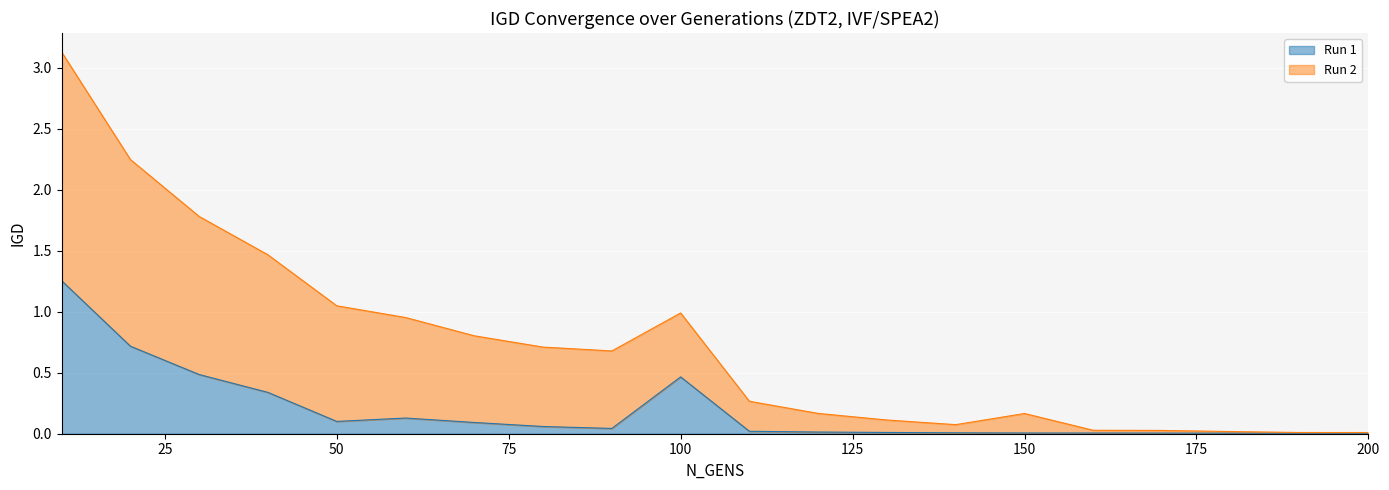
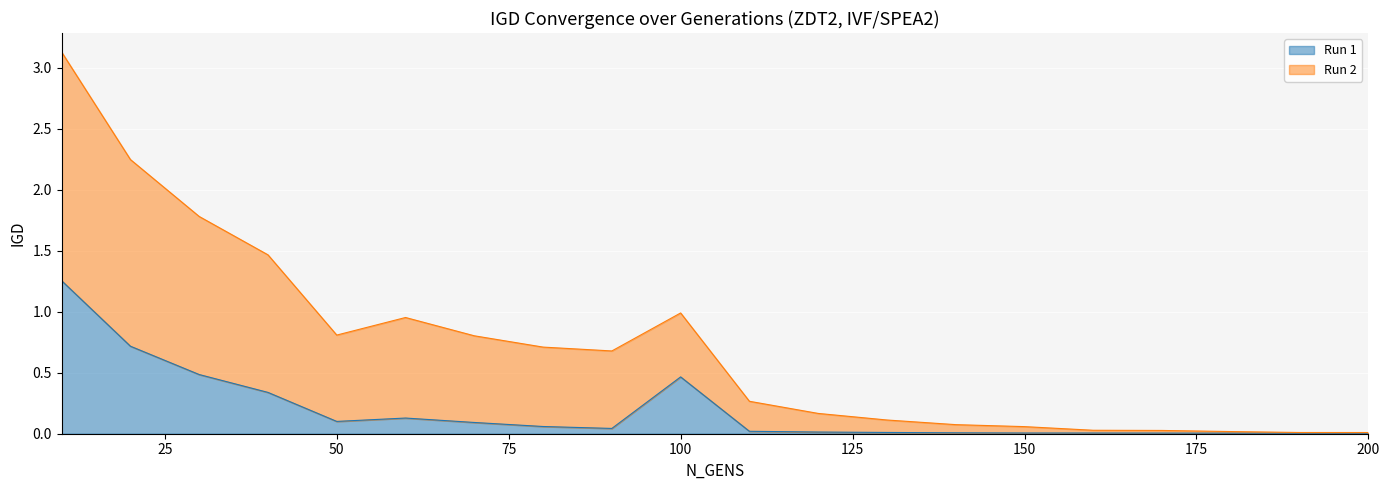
Run 2, 50: 0.95 -> 0.71
Run 2, 150: 0.16 -> 0.05
